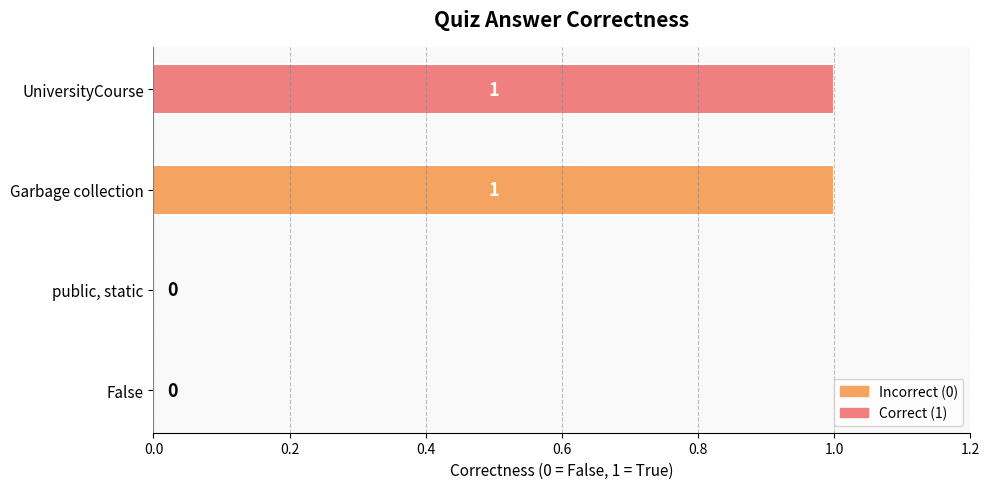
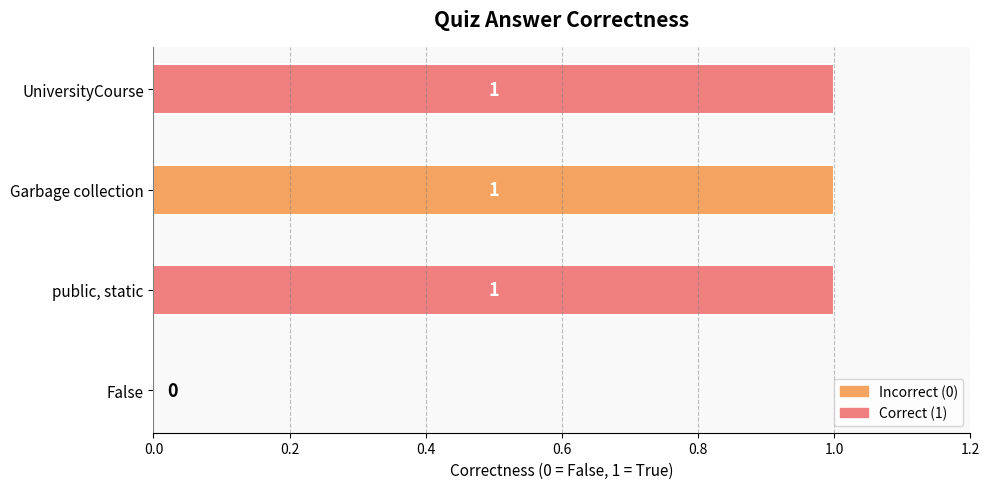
public, static: 0 -> 1
